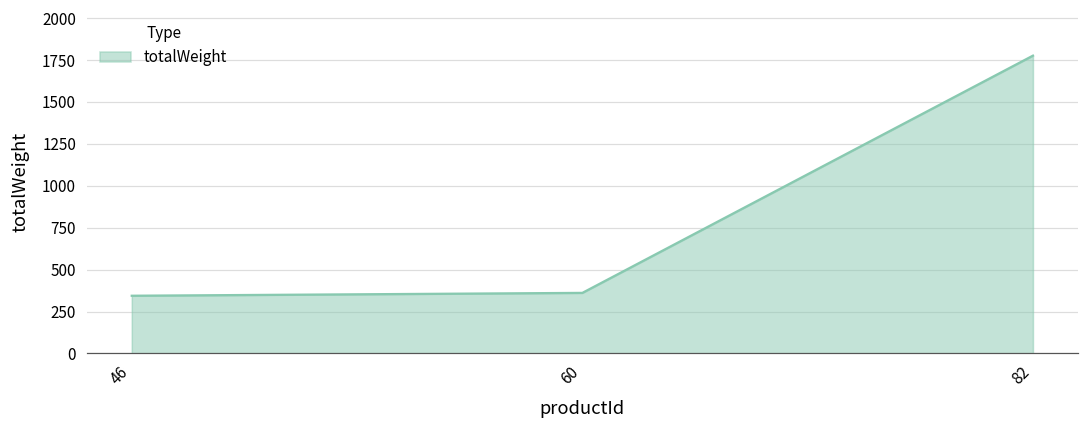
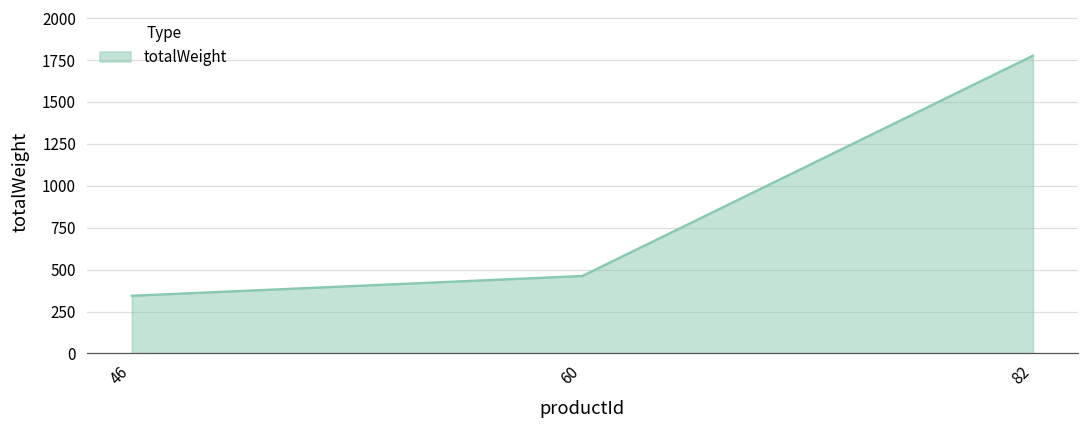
60: 360 -> 460
